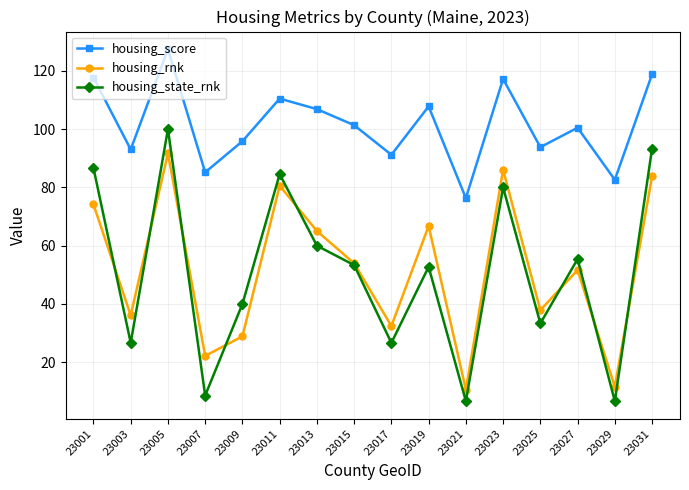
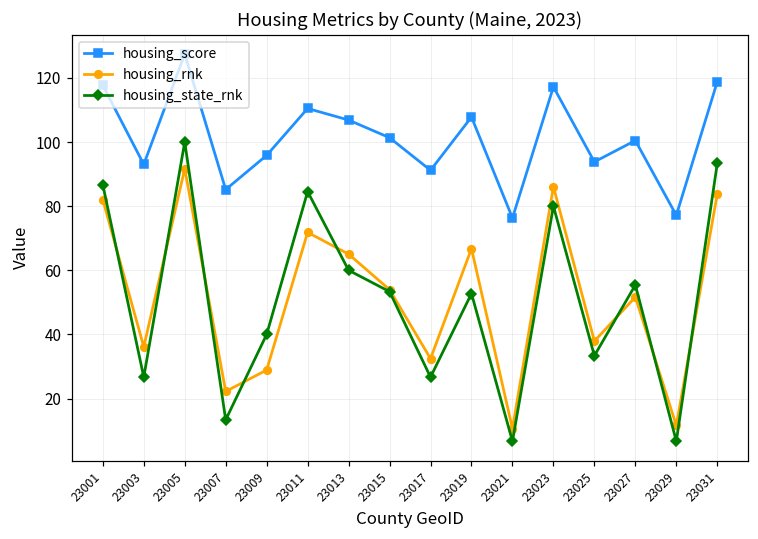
housing_rnk, 23001: 74 -> 82
housing_state_rnk, 23007: 9 -> 13
housing_rnk, 23011: 81 -> 72
housing_score, 23029: 83 -> 77
